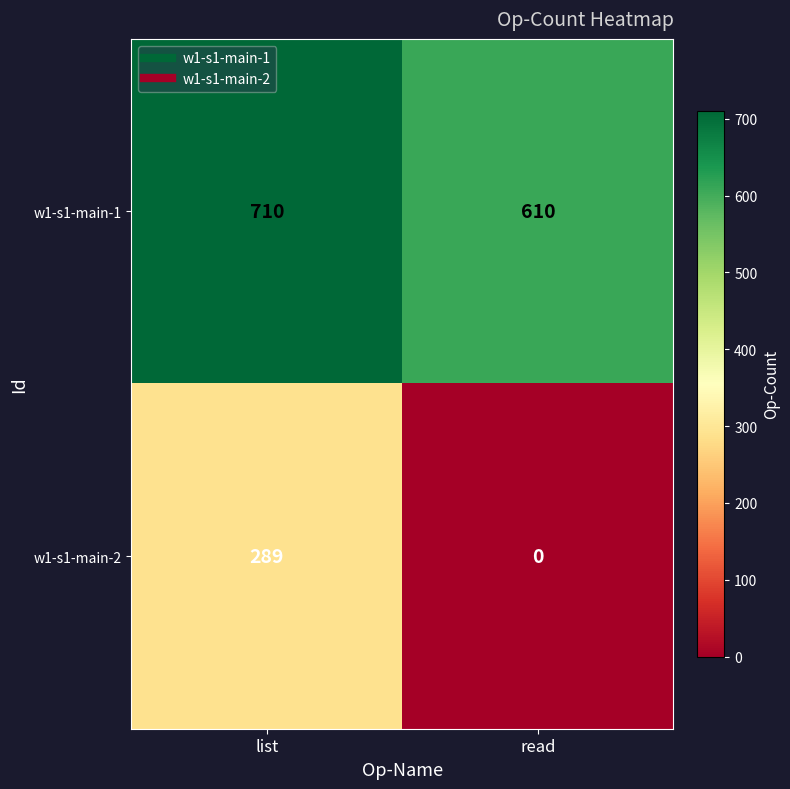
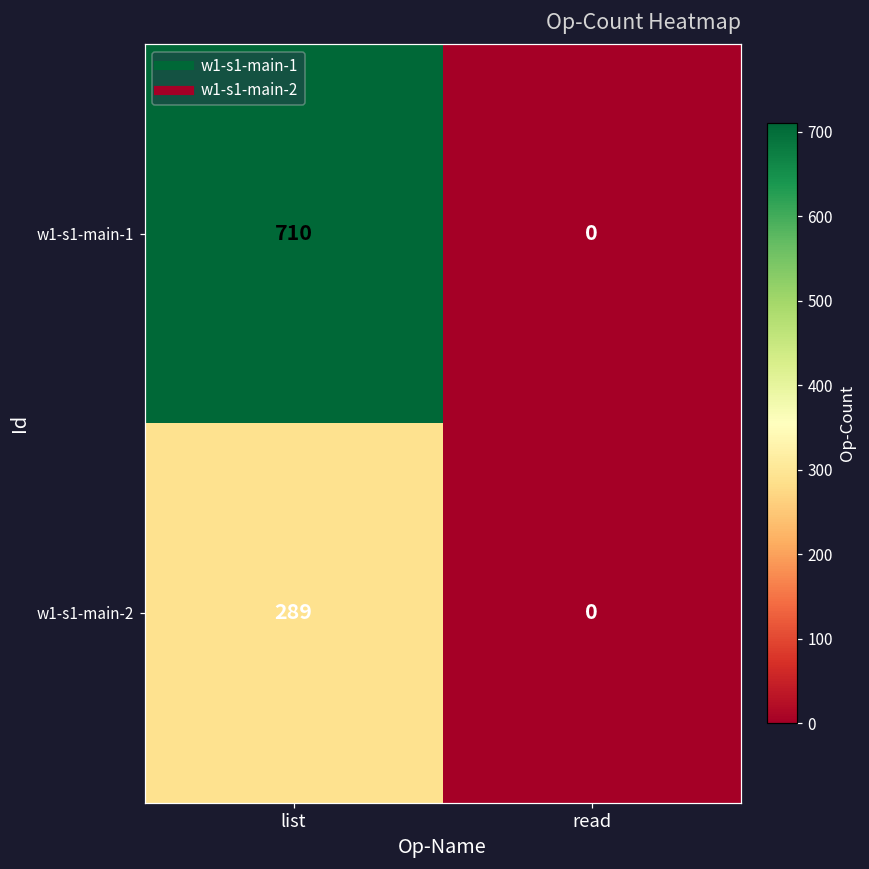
w1-s1-main-1, read: 610 -> 0
